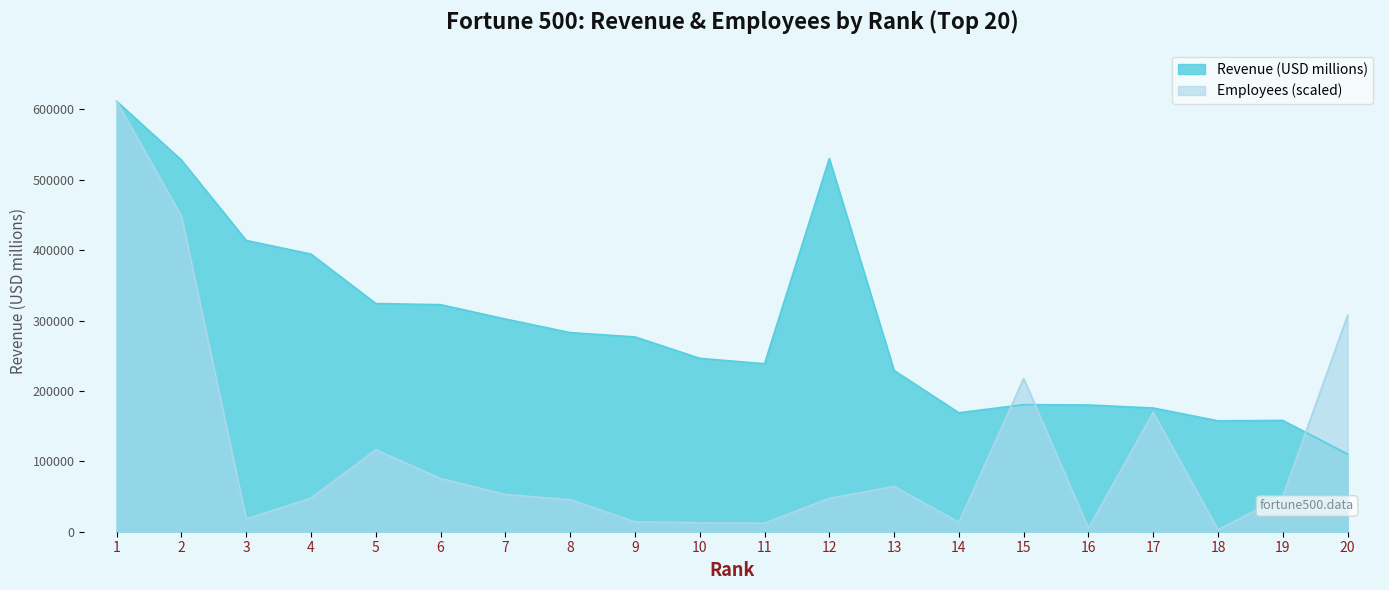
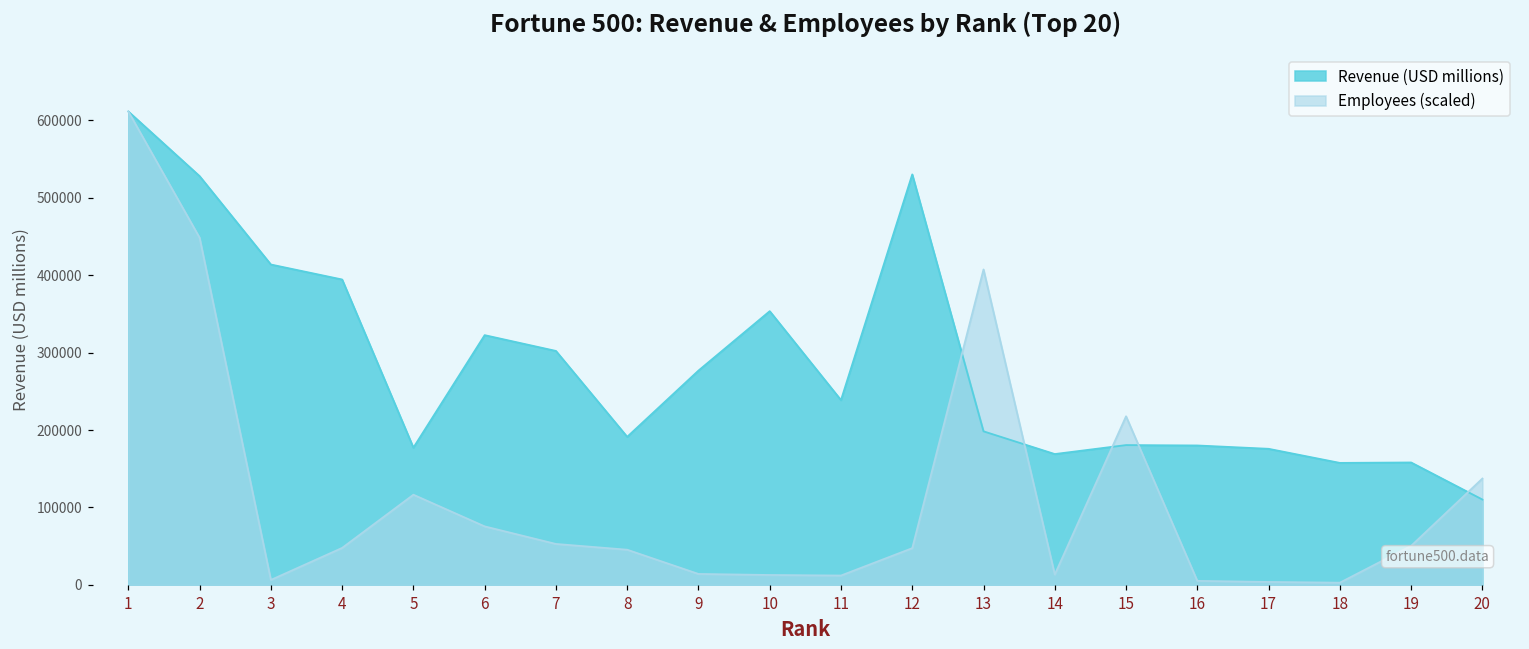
Employees (scaled), 3: 20000 -> 10000
Revenue (USD millions), 5: 320000 -> 180000
Revenue (USD millions), 8: 280000 -> 190000
Revenue (USD millions), 10: 250000 -> 350000
Revenue (USD millions), 13: 230000 -> 200000
Employees (scaled), 13: 60000 -> 410000
Employees (scaled), 17: 170000 -> 0
Employees (scaled), 20: 310000 -> 140000
